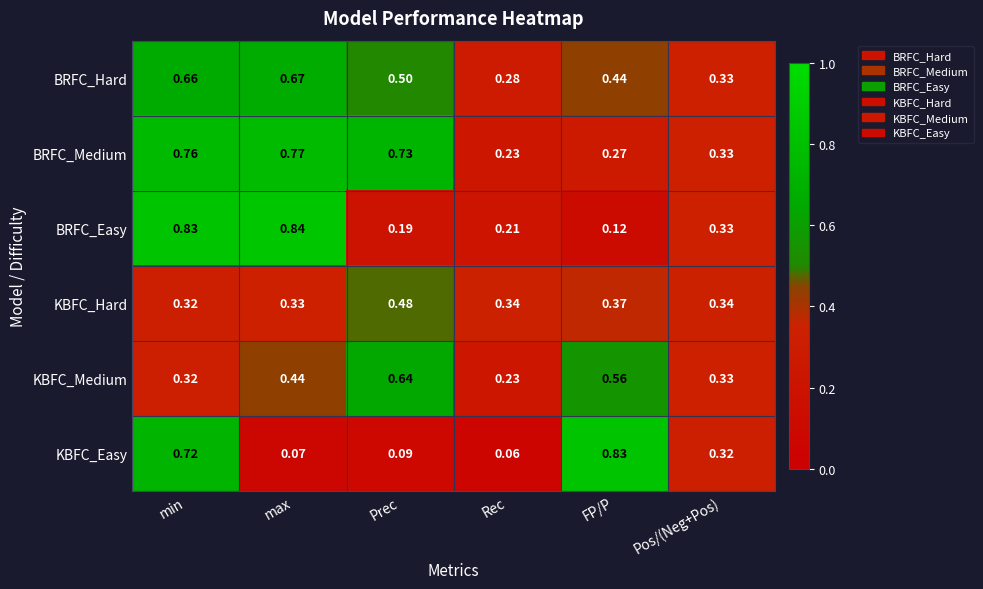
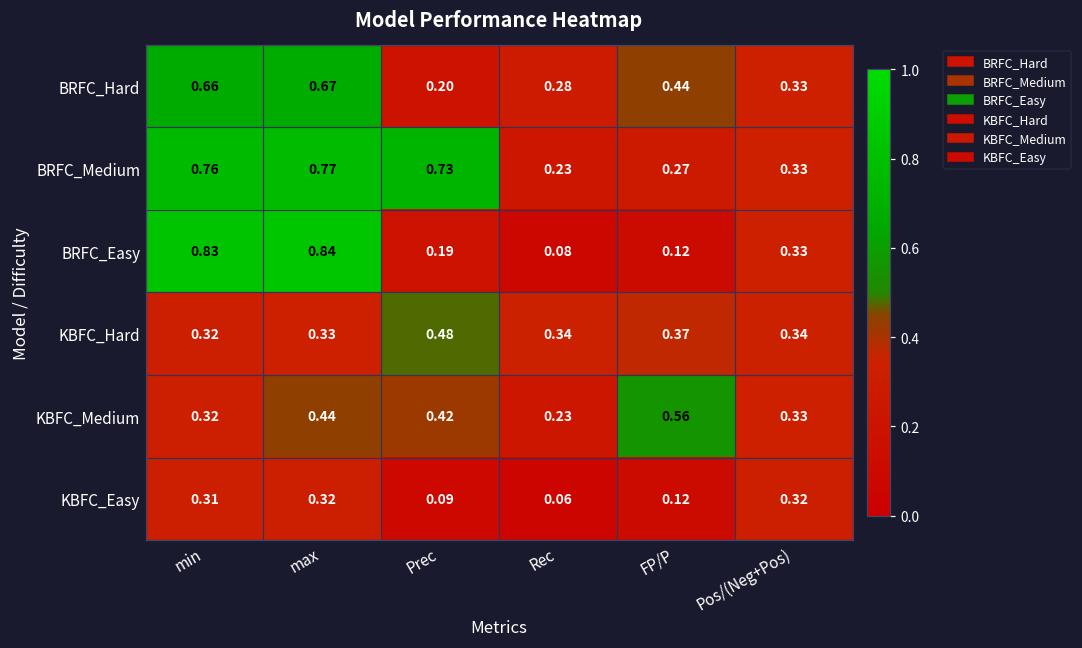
BRFC_Hard, Prec: 0.50 -> 0.20
BRFC_Easy, Rec: 0.21 -> 0.08
KBFC_Medium, Prec: 0.64 -> 0.42
KBFC_Easy, min: 0.72 -> 0.31
KBFC_Easy, max: 0.07 -> 0.32
KBFC_Easy, FP/P: 0.83 -> 0.12
